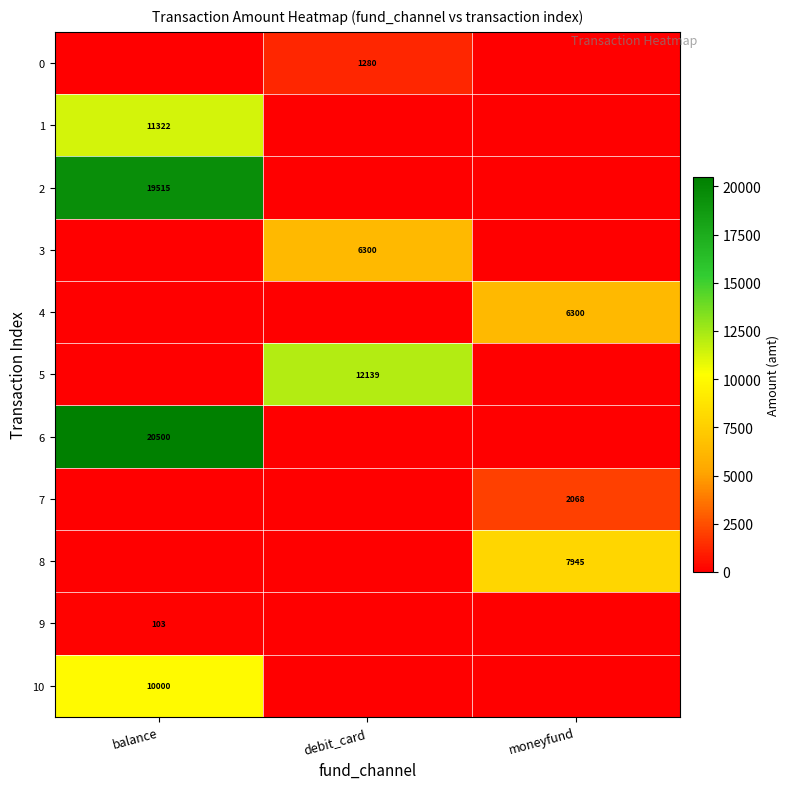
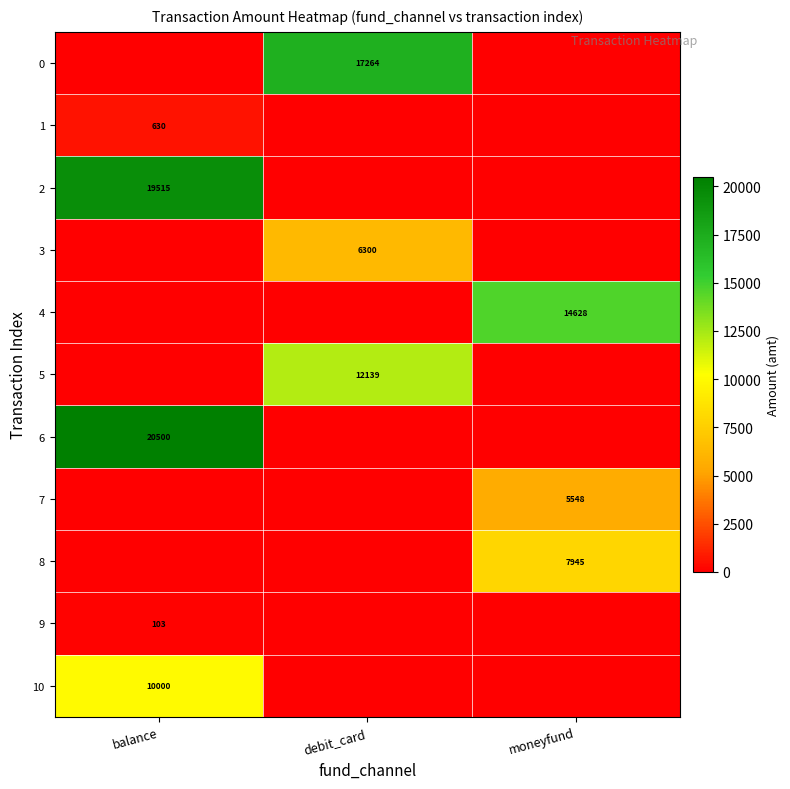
0, debit_card: 1280 -> 17264
1, balance: 11322 -> 630
4, moneyfund: 6300 -> 14628
7, moneyfund: 2068 -> 5548
